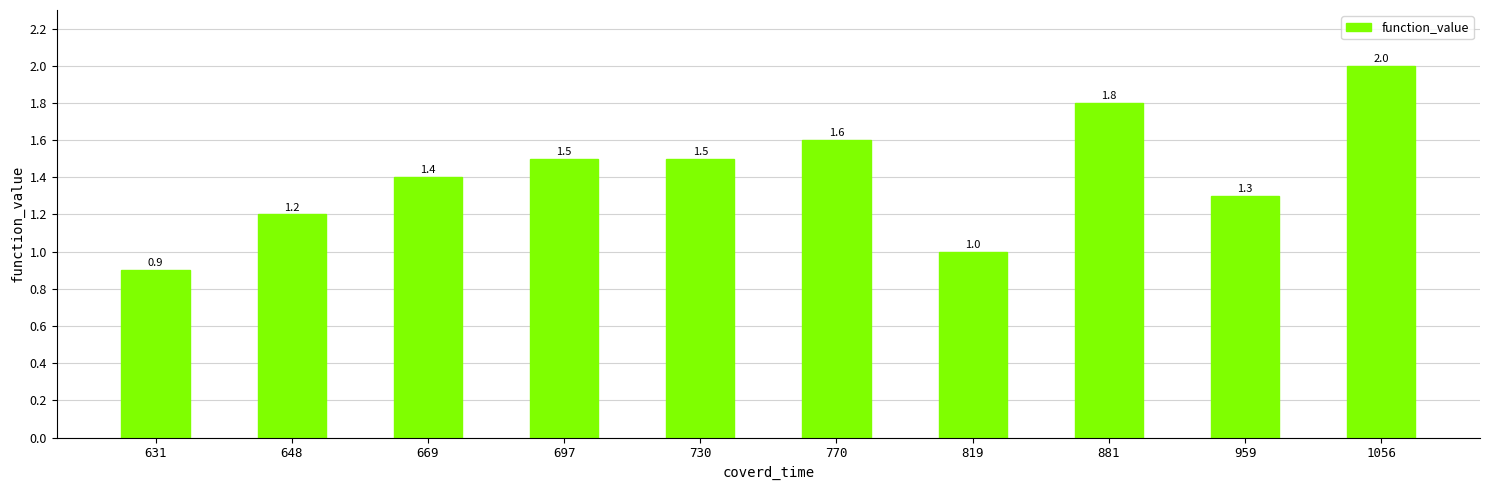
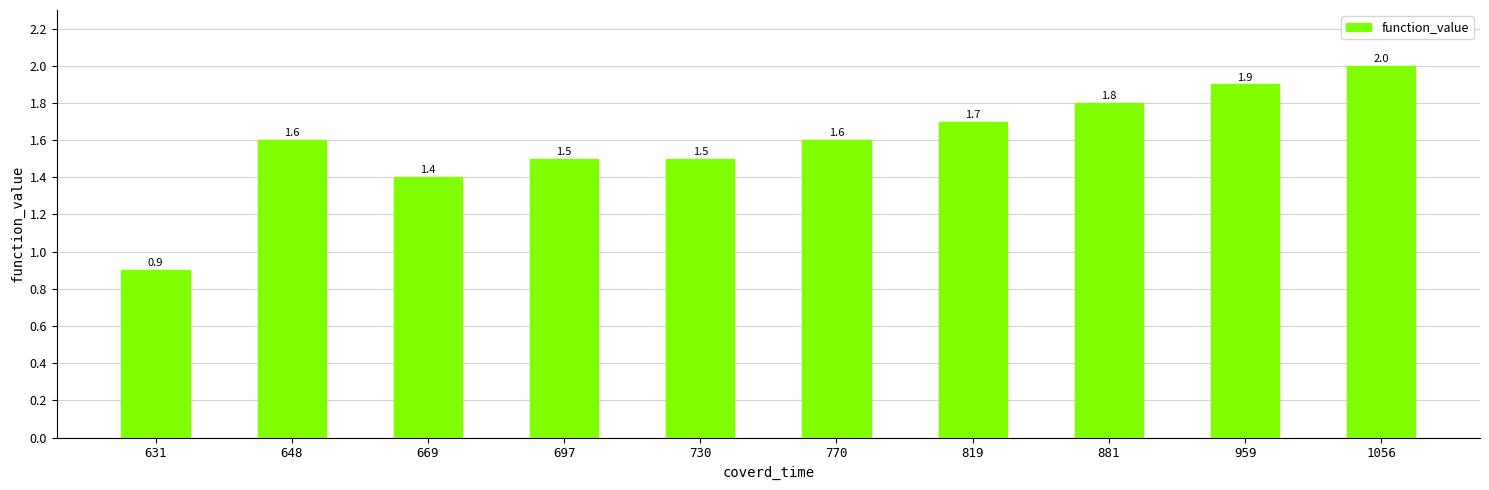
648: 1.2 -> 1.6
819: 1.0 -> 1.7
959: 1.3 -> 1.9
